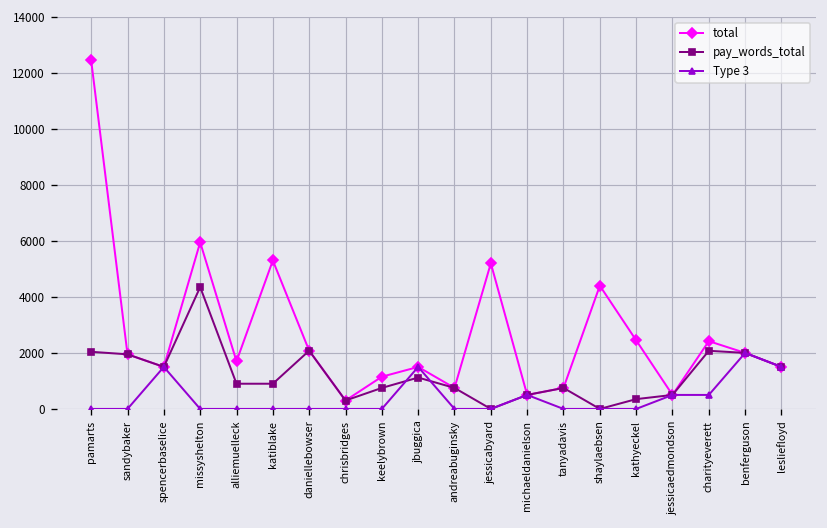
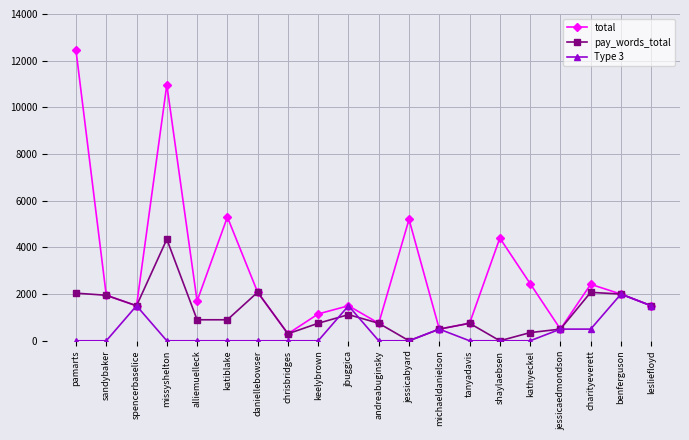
total, missyshelton: 6000 -> 11000
